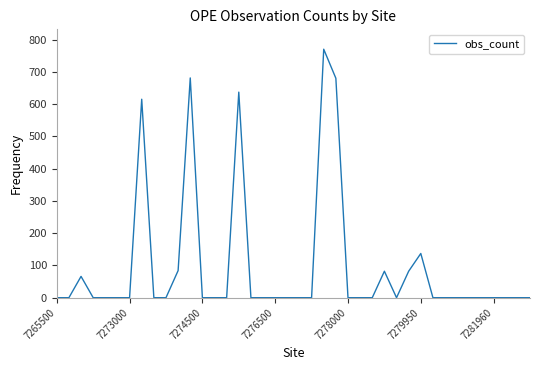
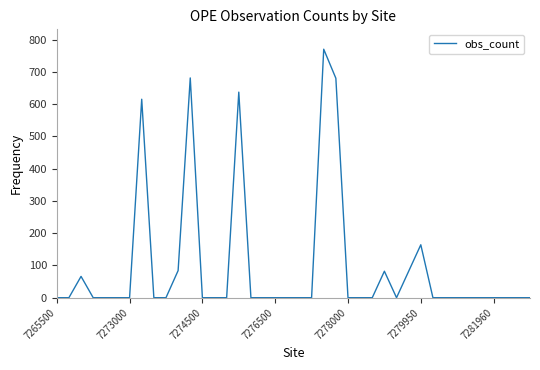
7279950: 140 -> 160
